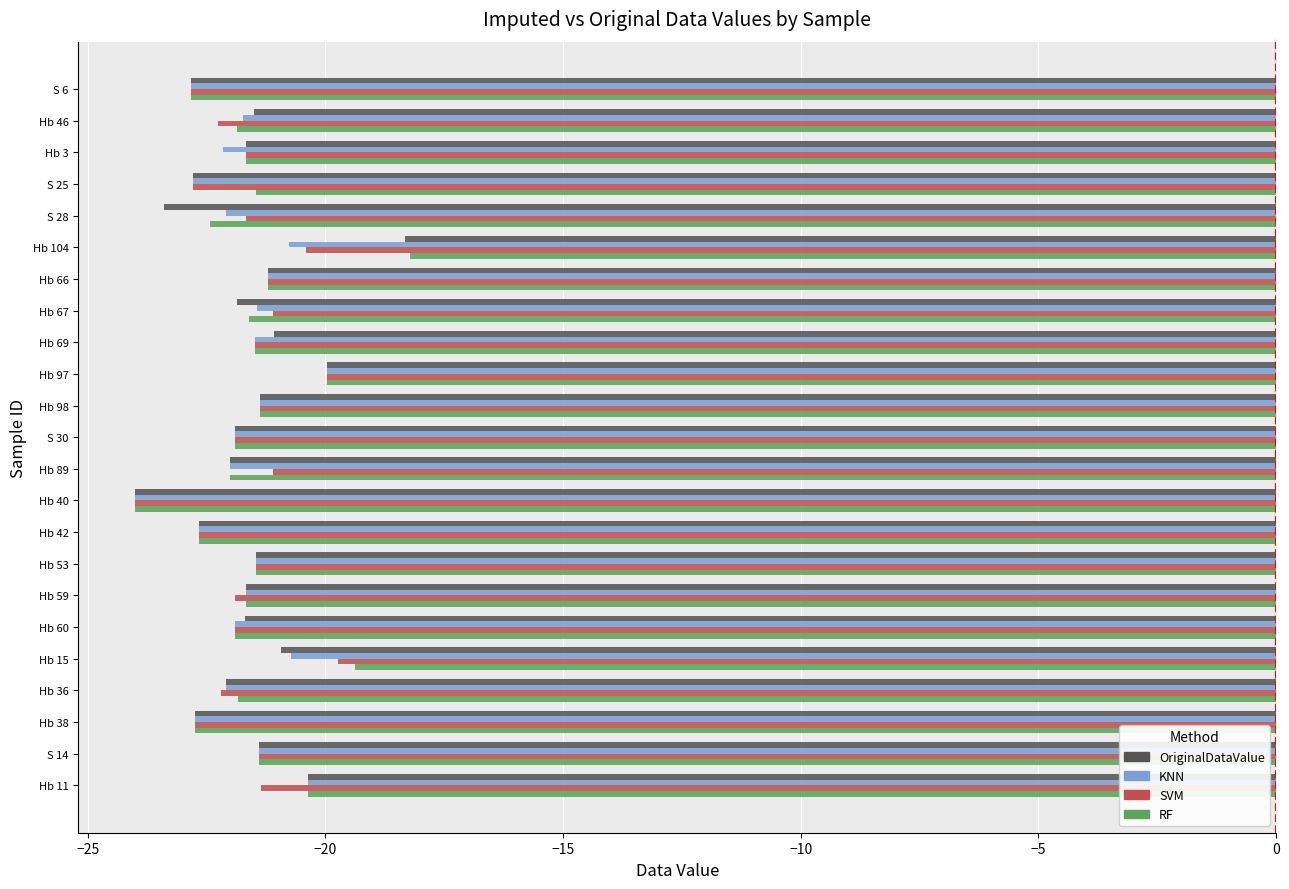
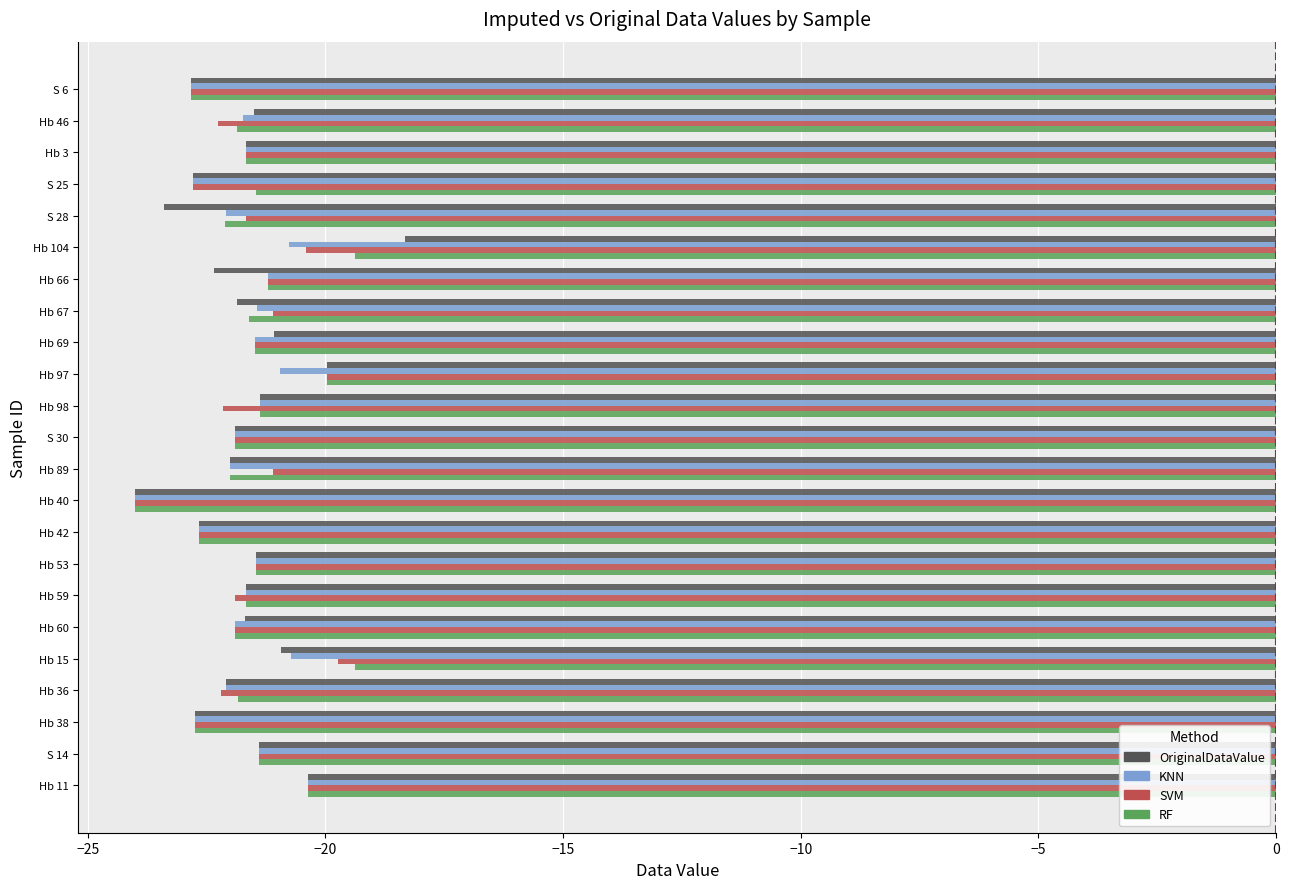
KNN, Hb 3: -22.2 -> -21.7
RF, S 28: -22.4 -> -22.1
RF, Hb 104: -18.2 -> -19.4
OriginalDataValue, Hb 66: -21.2 -> -22.4
KNN, Hb 97: -20.0 -> -21.0
SVM, Hb 98: -21.4 -> -22.2
SVM, Hb 11: -21.4 -> -20.4
